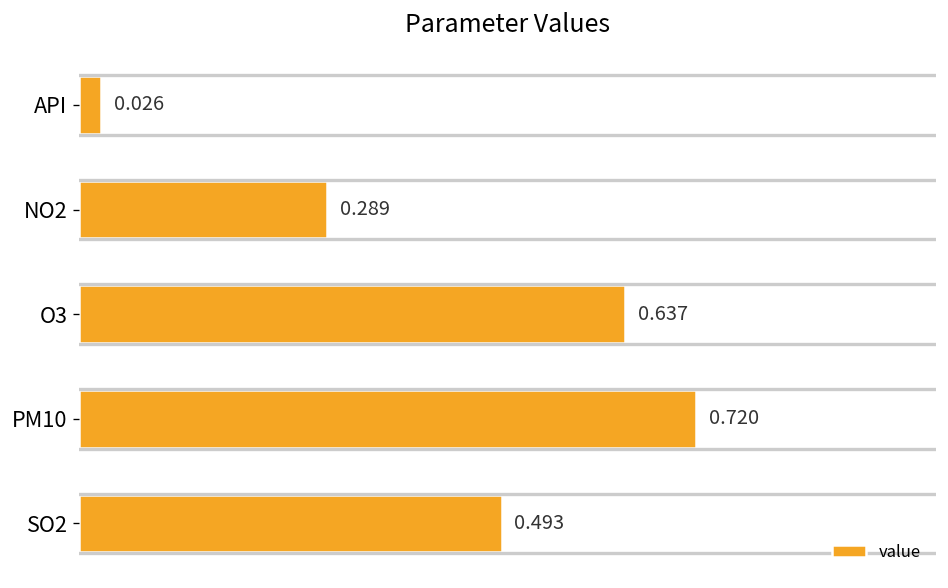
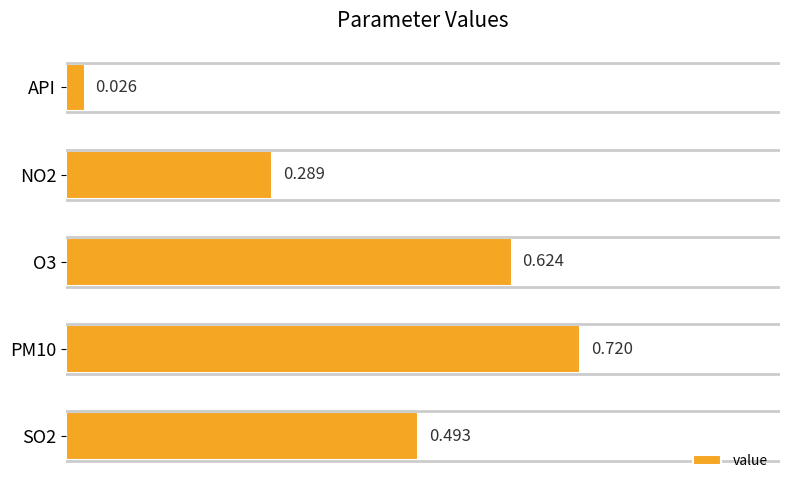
O3: 0.637 -> 0.624
